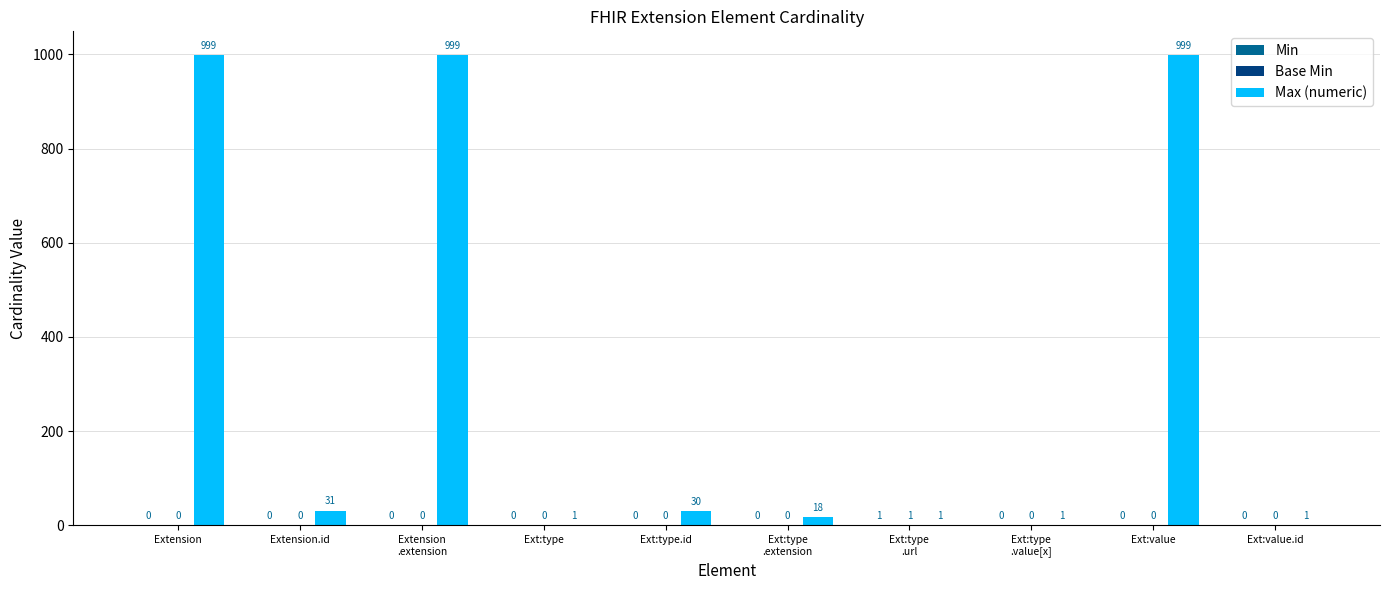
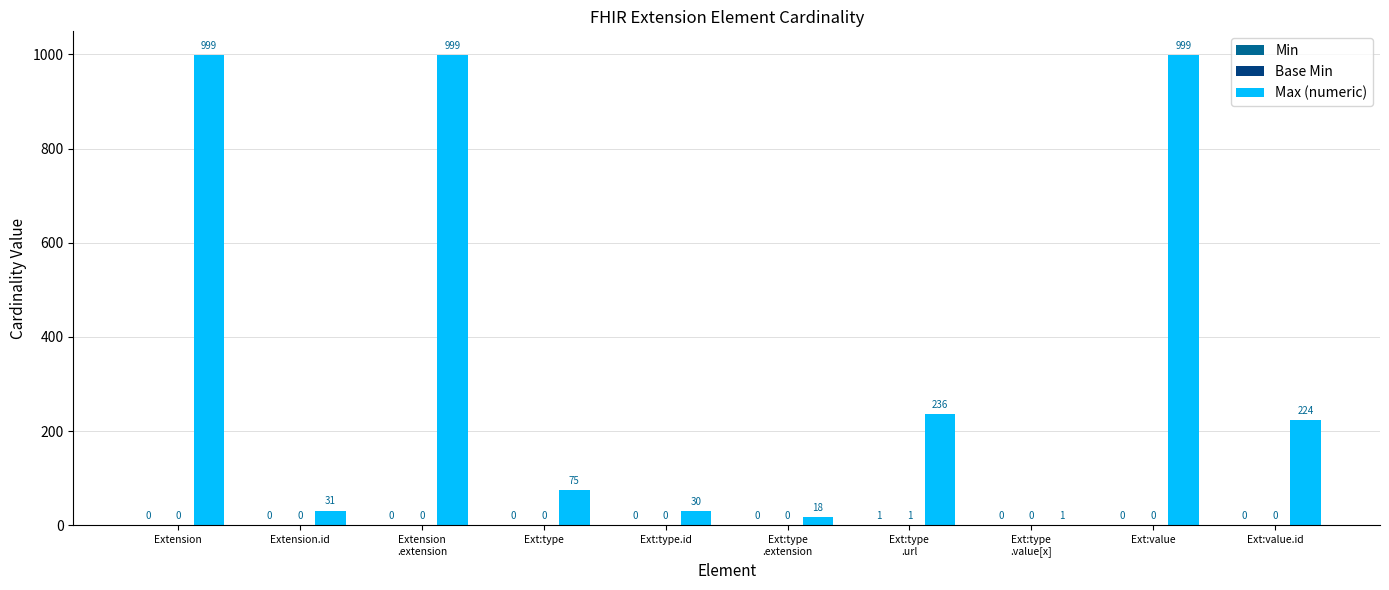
Max (numeric), Ext:type: 1 -> 75
Max (numeric), Ext:type .url: 1 -> 236
Max (numeric), Ext:value.id: 1 -> 224
